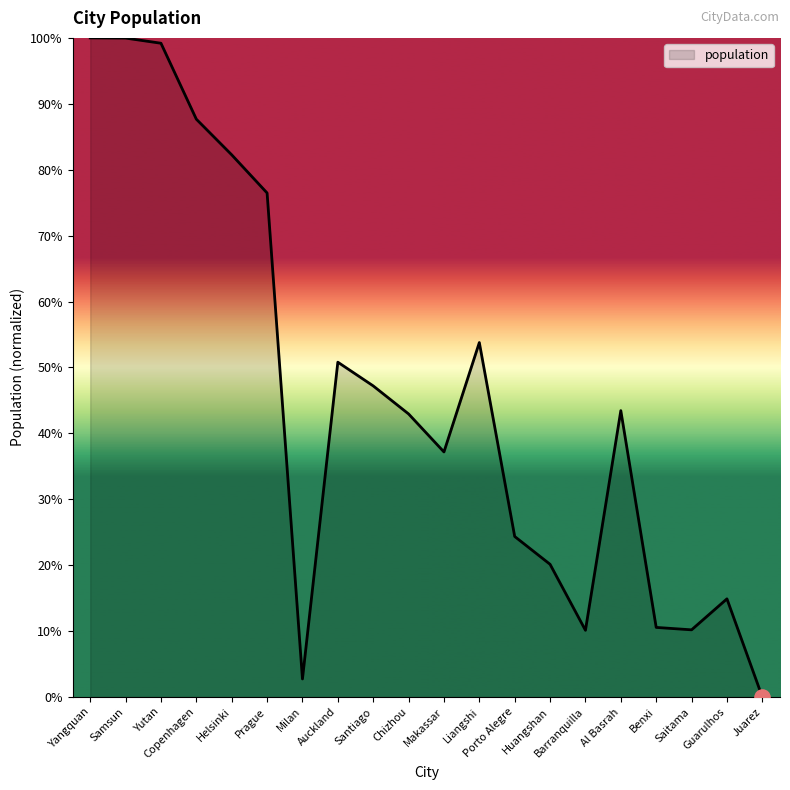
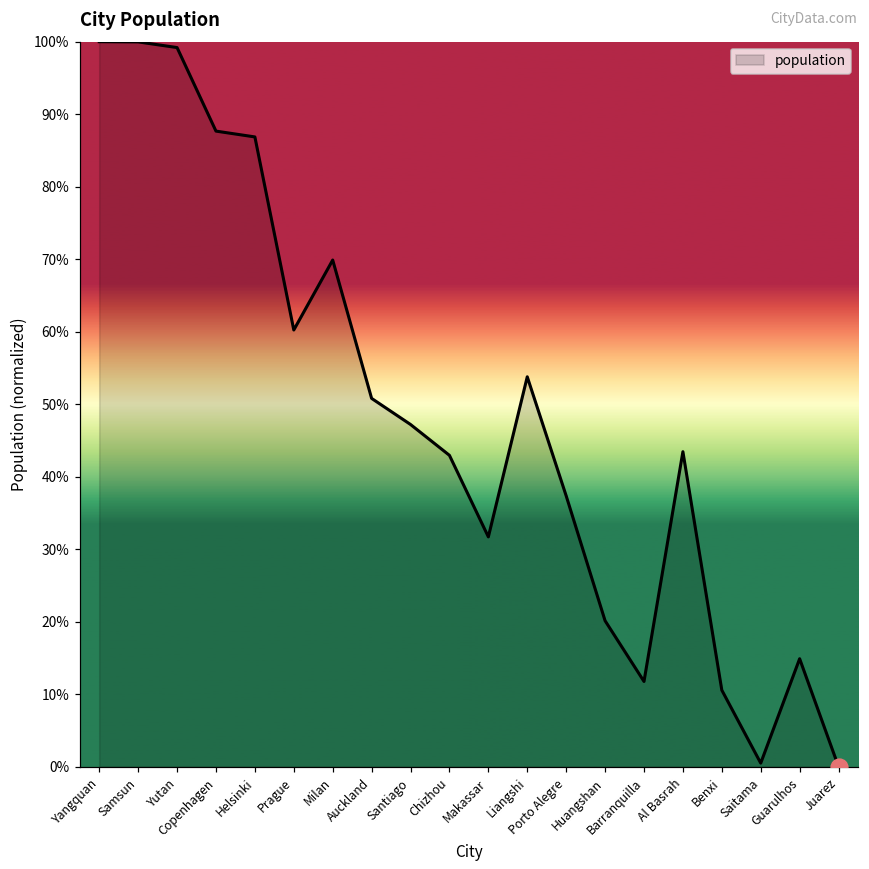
population, Helsinki: 82% -> 87%
population, Prague: 76% -> 60%
population, Milan: 3% -> 70%
population, Makassar: 37% -> 32%
population, Porto Alegre: 24% -> 37%
population, Barranquilla: 10% -> 12%
population, Saitama: 10% -> 0%
